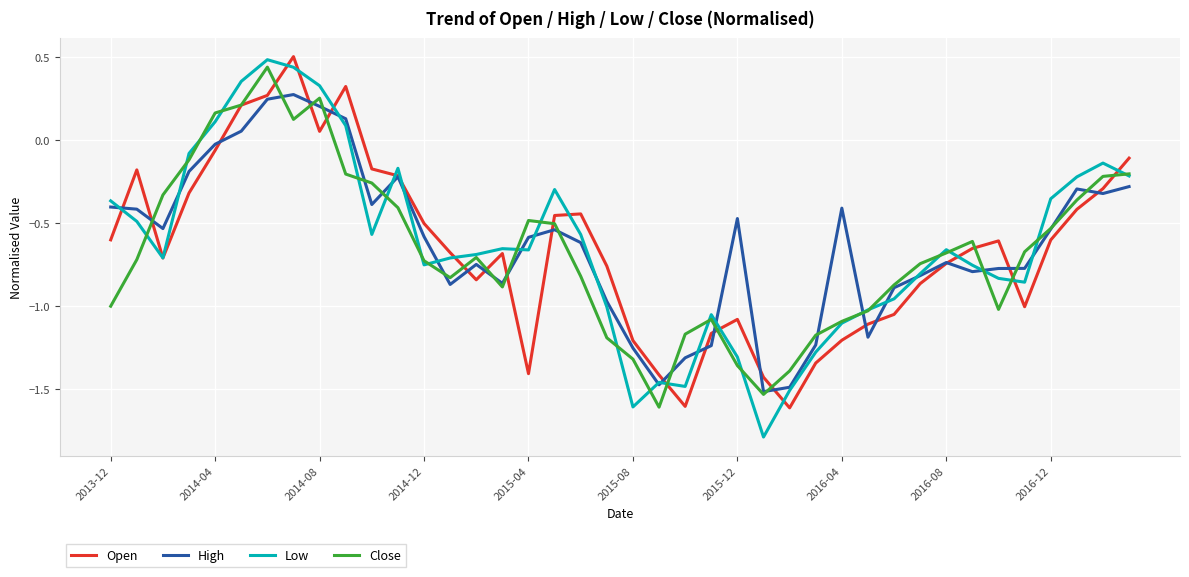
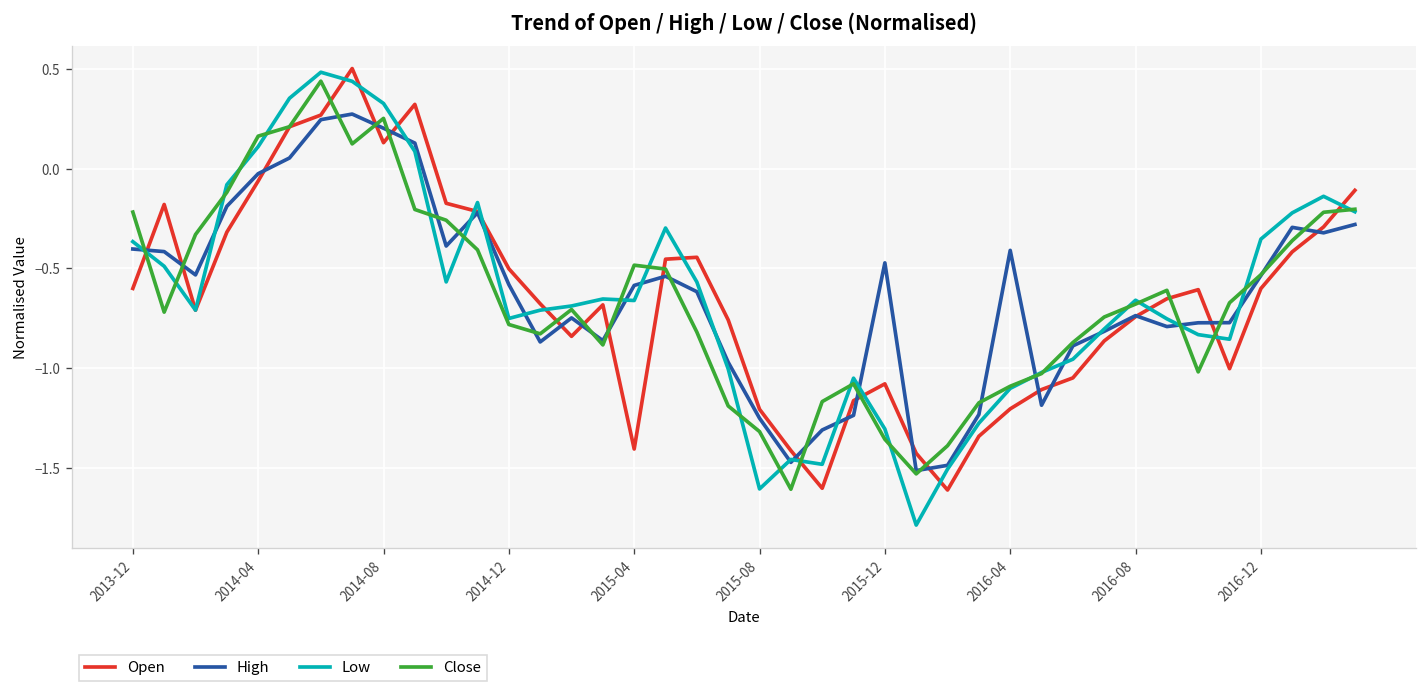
Close, 2013-12: -1.00 -> -0.22
Open, 2014-08: 0.05 -> 0.13
Close, 2014-12: -0.73 -> -0.78
